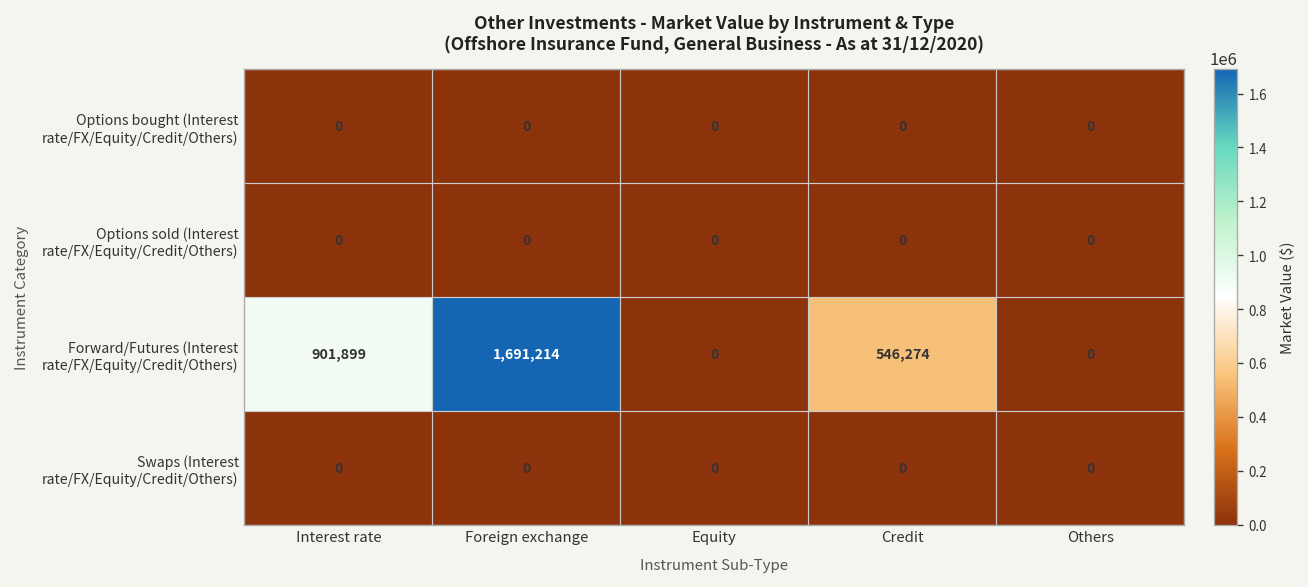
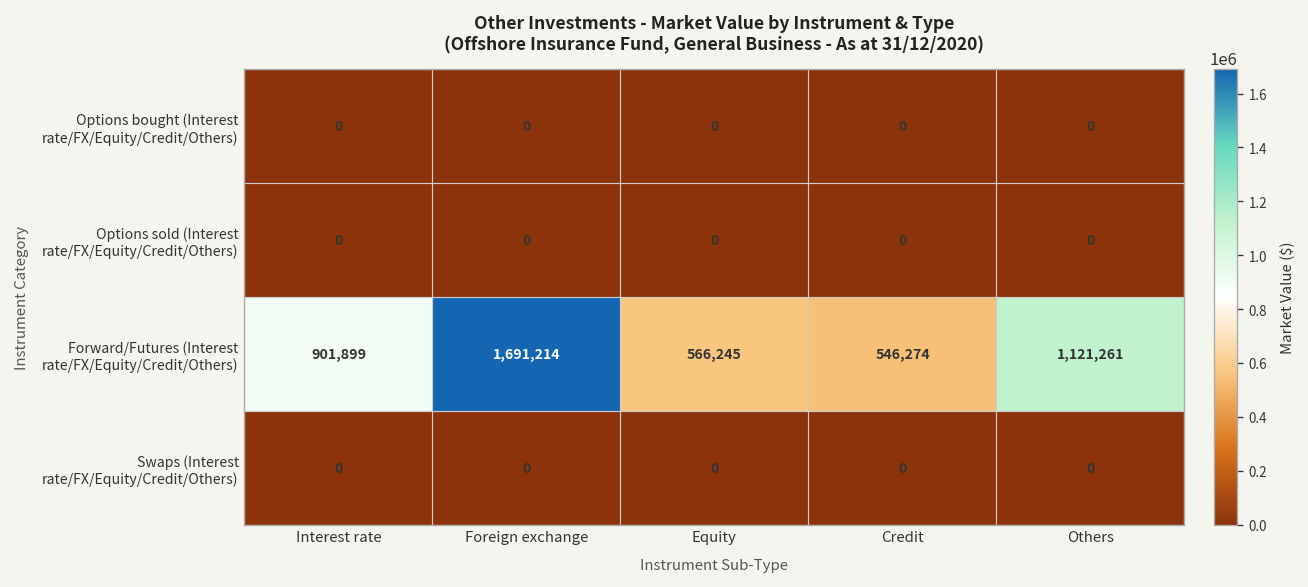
Forward/Futures (Interest rate/FX/Equity/Credit/Others), Equity: 0 -> 566,245
Forward/Futures (Interest rate/FX/Equity/Credit/Others), Others: 0 -> 1,121,261
